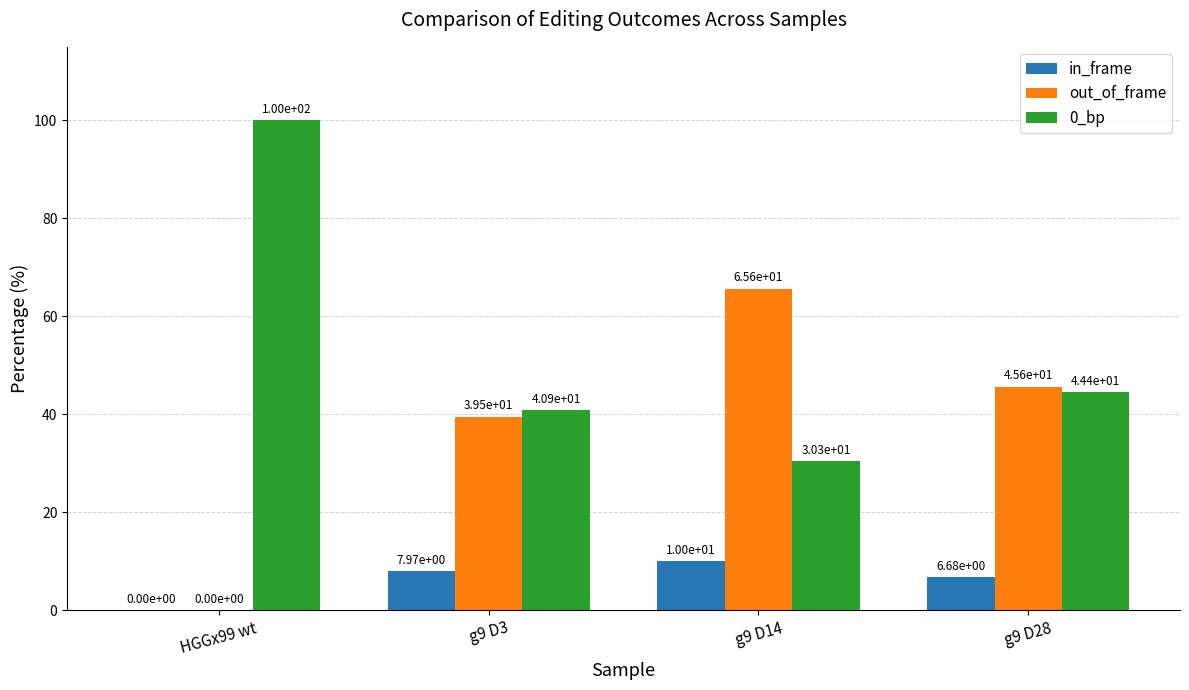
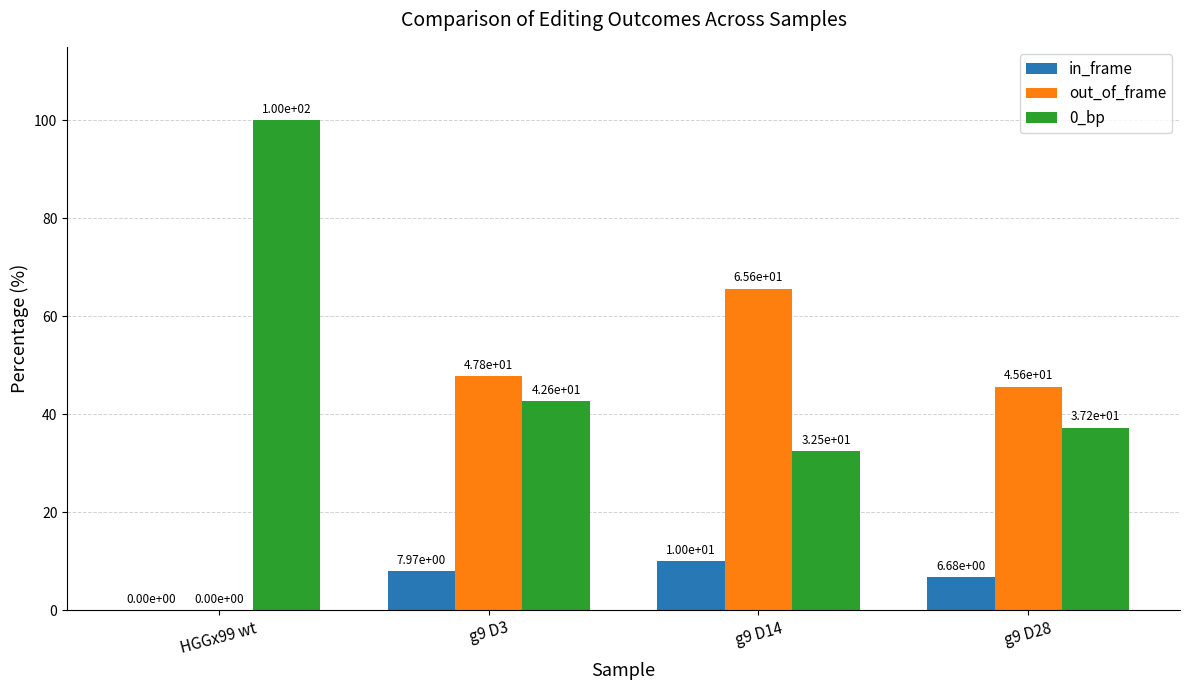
out_of_frame, g9 D3: 3.95e+01 -> 4.78e+01
0_bp, g9 D3: 4.09e+01 -> 4.26e+01
0_bp, g9 D14: 3.03e+01 -> 3.25e+01
0_bp, g9 D28: 4.44e+01 -> 3.72e+01
